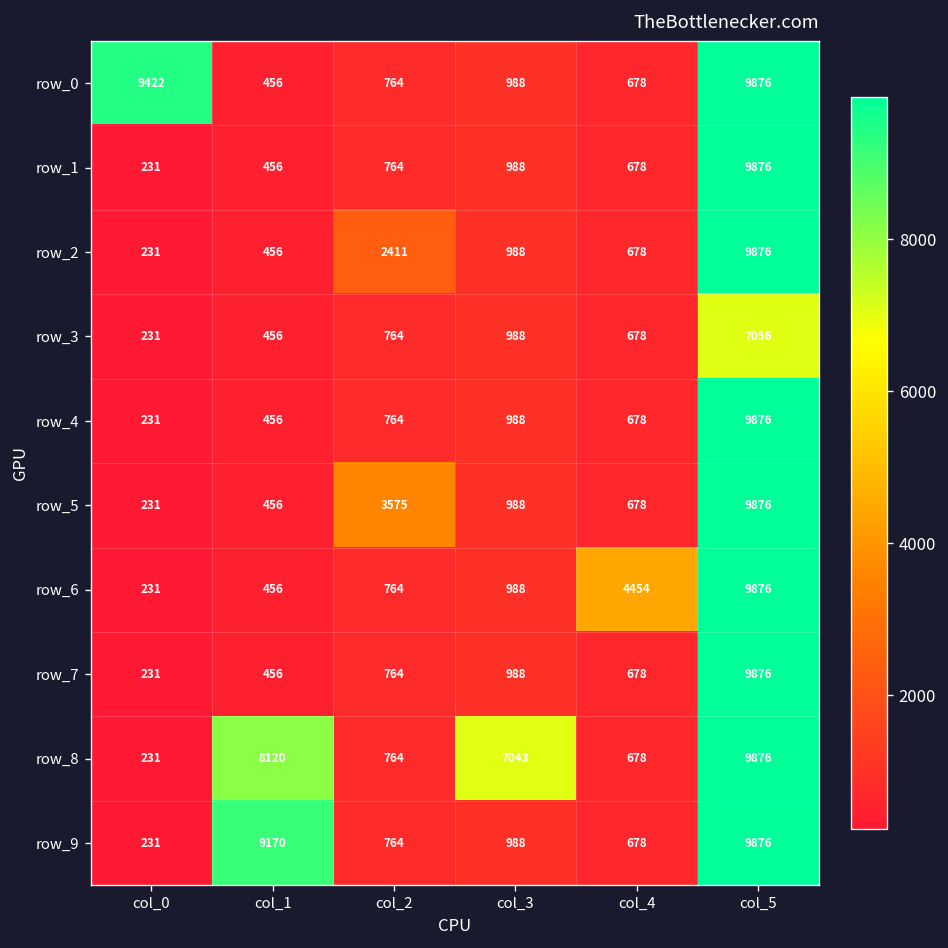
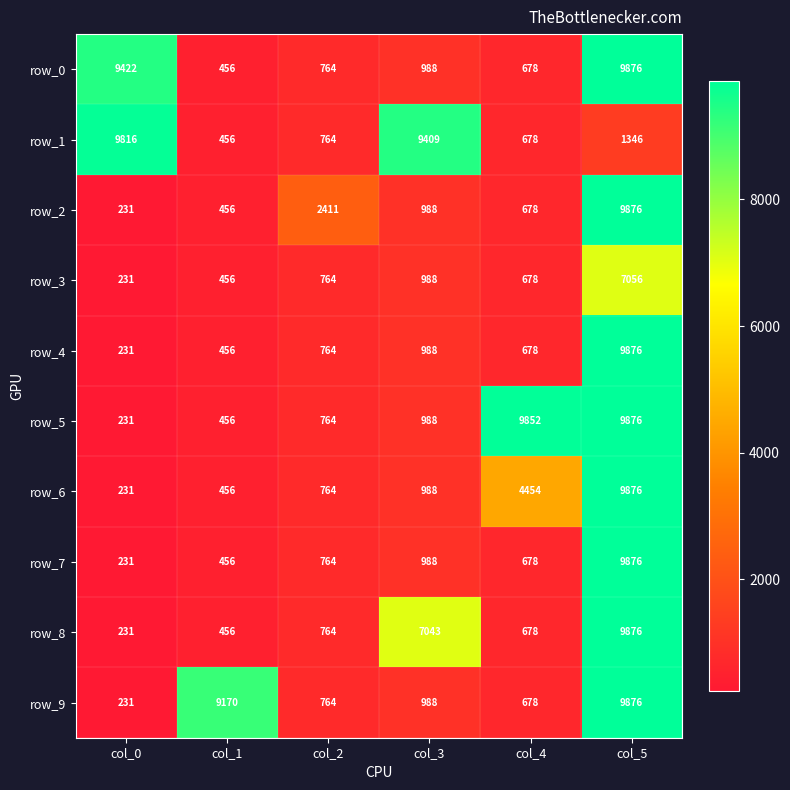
row_1, col_0: 231 -> 9816
row_1, col_3: 988 -> 9409
row_1, col_5: 9876 -> 1346
row_5, col_2: 3575 -> 764
row_5, col_4: 678 -> 9852
row_8, col_1: 8120 -> 456
